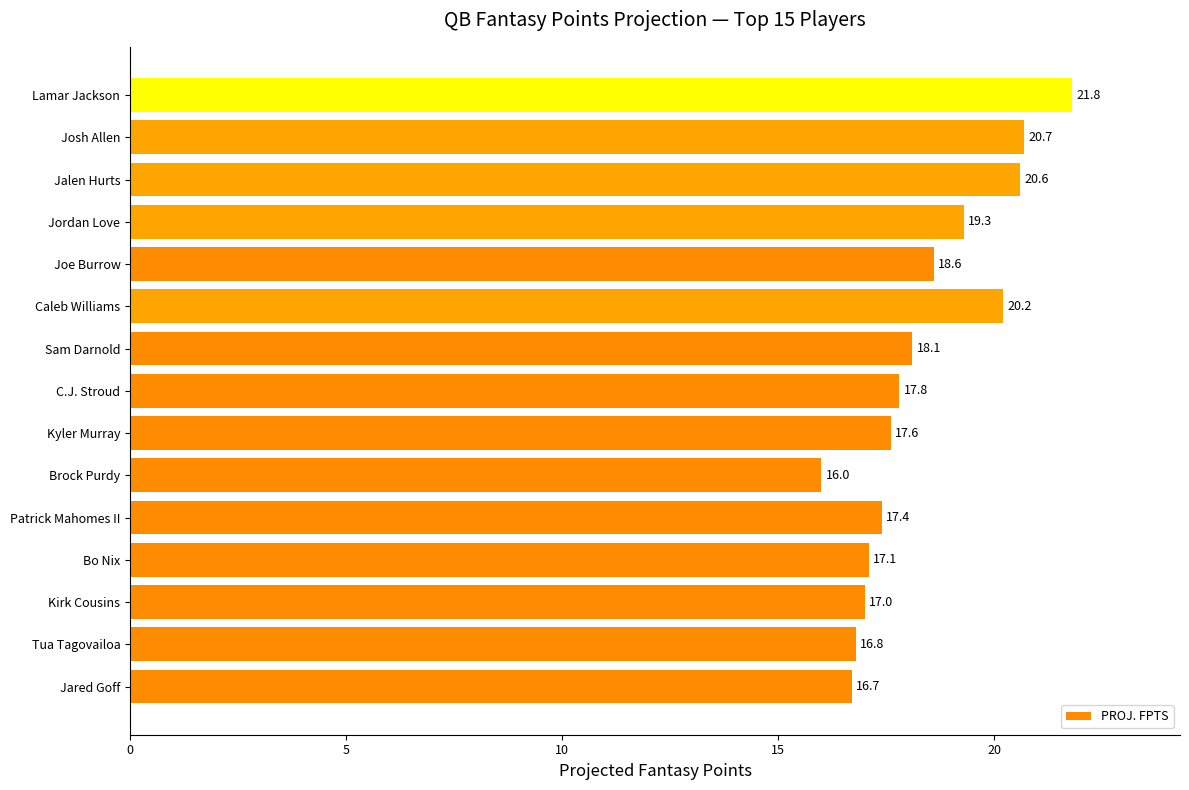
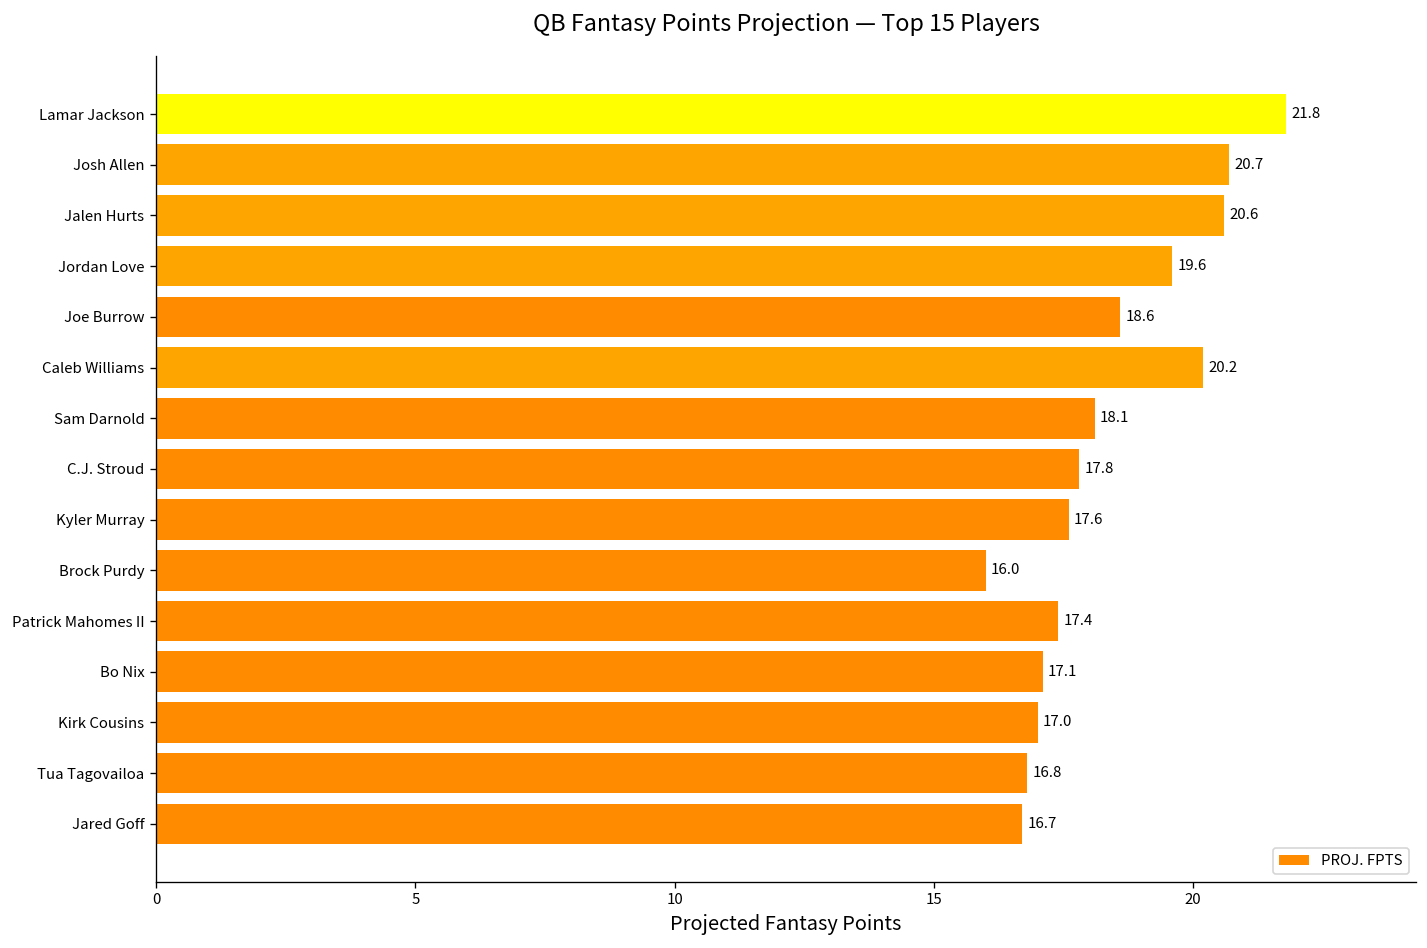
Jordan Love: 19.3 -> 19.6
